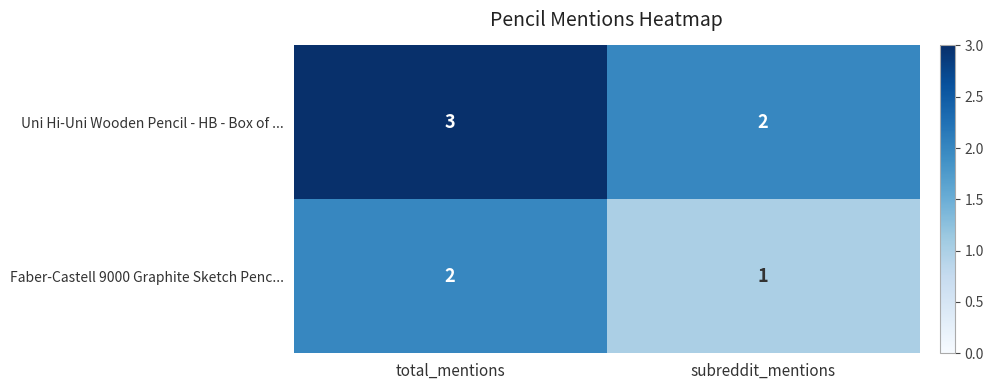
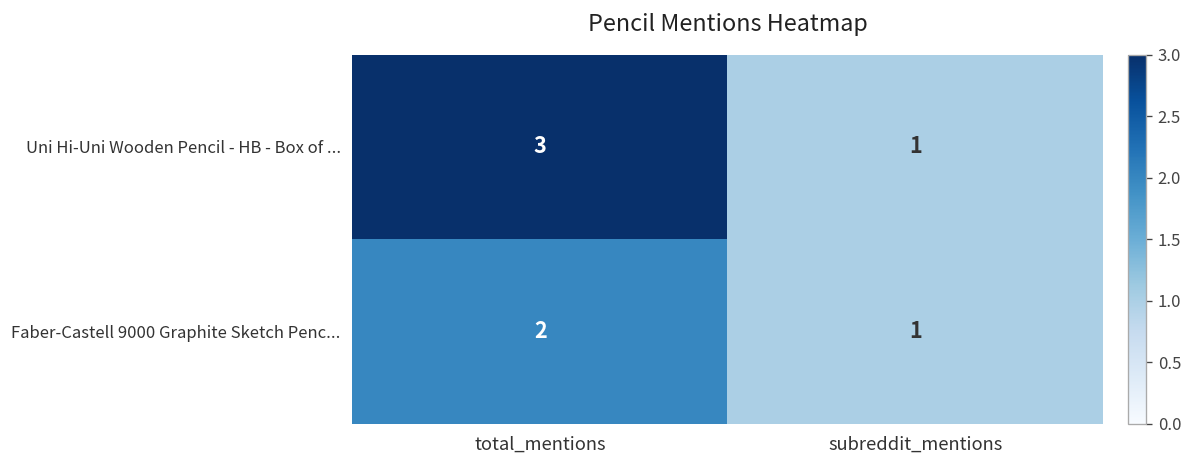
Uni Hi-Uni Wooden Pencil - HB - Box of ..., subreddit_mentions: 2 -> 1
